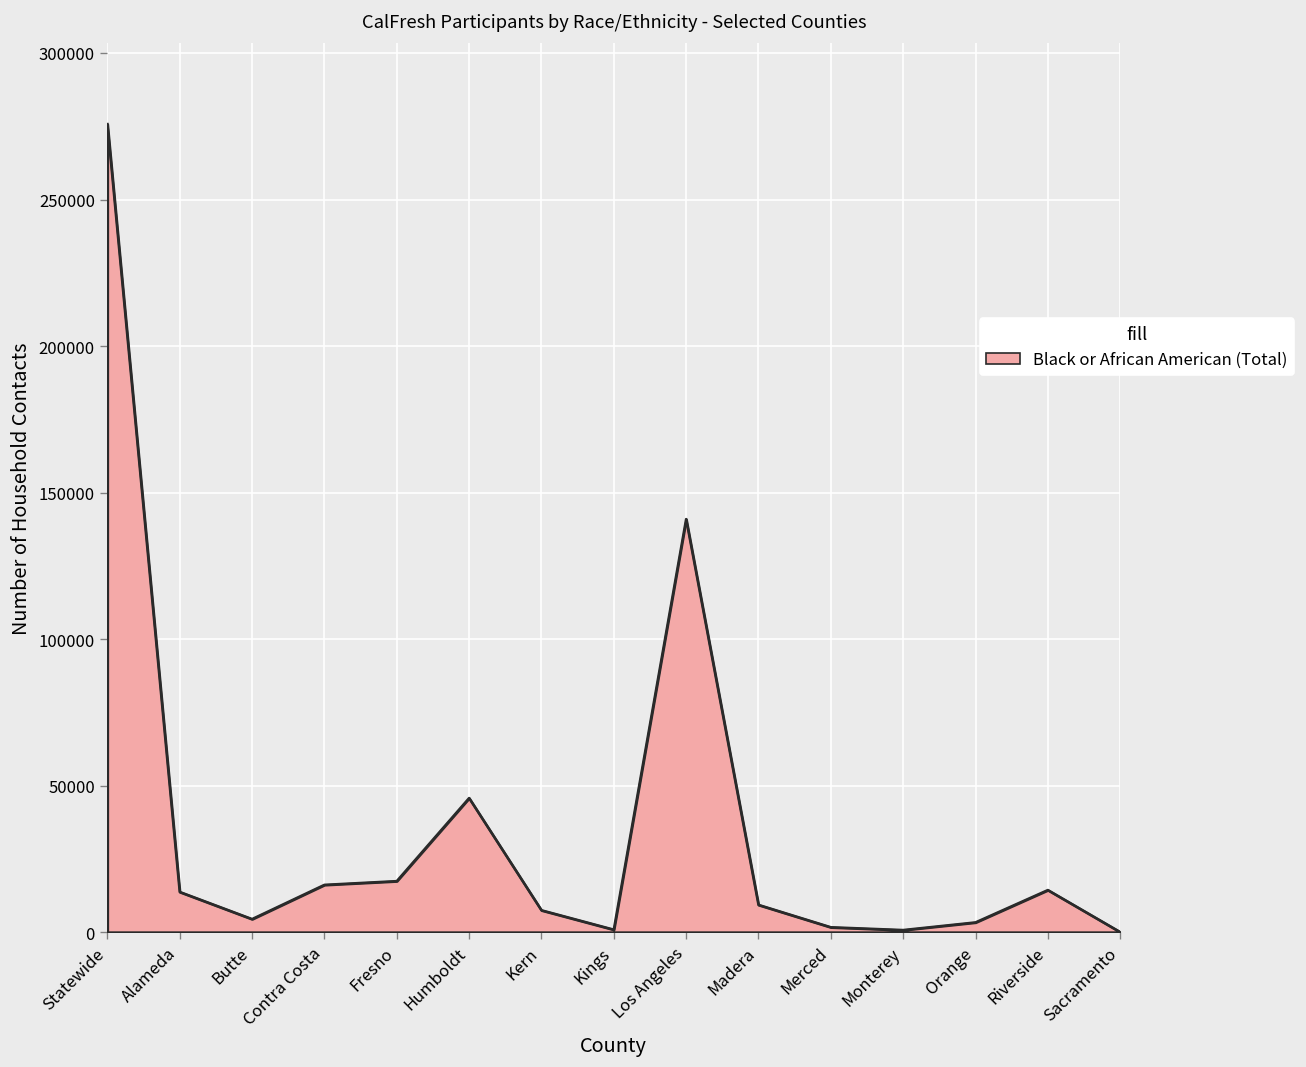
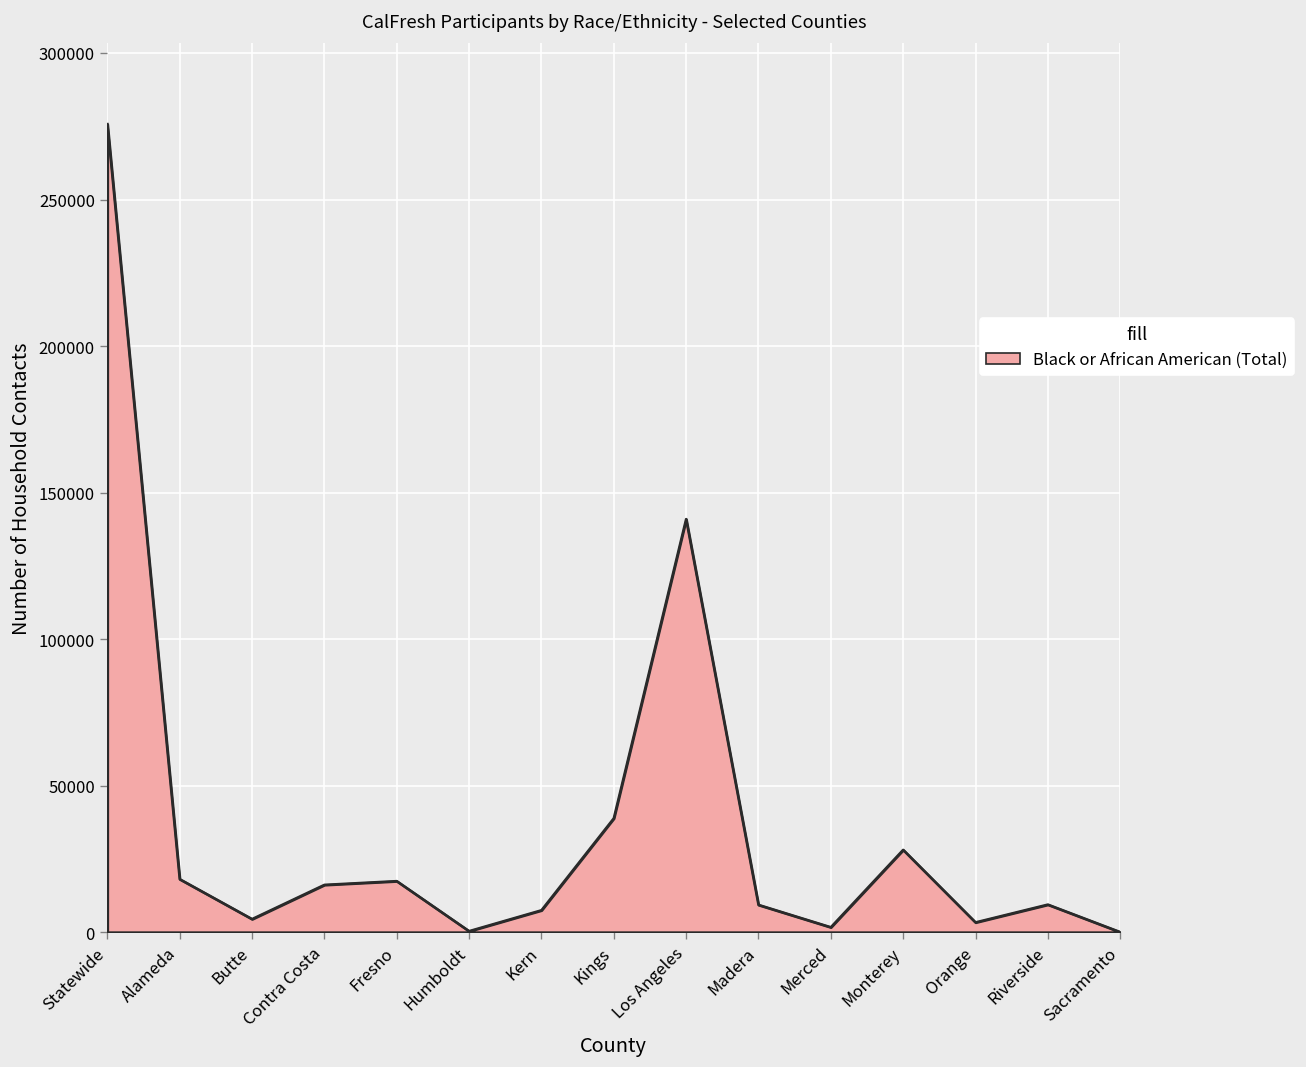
Alameda: 14000 -> 18000
Humboldt: 46000 -> 0
Kings: 1000 -> 39000
Monterey: 1000 -> 28000
Riverside: 14000 -> 9000
